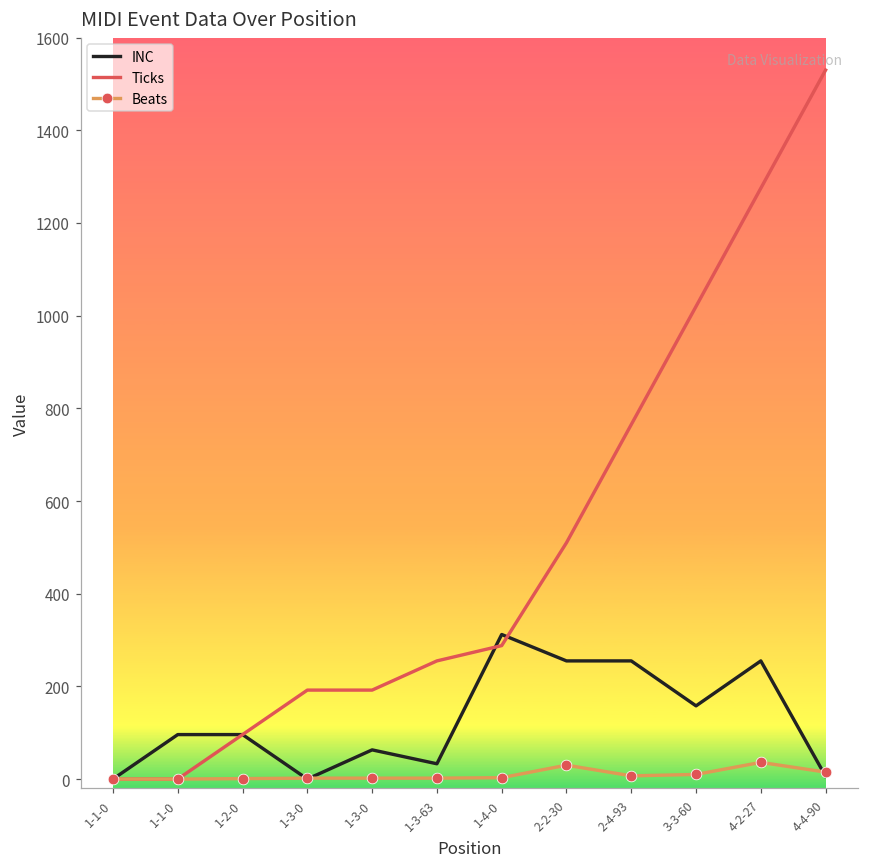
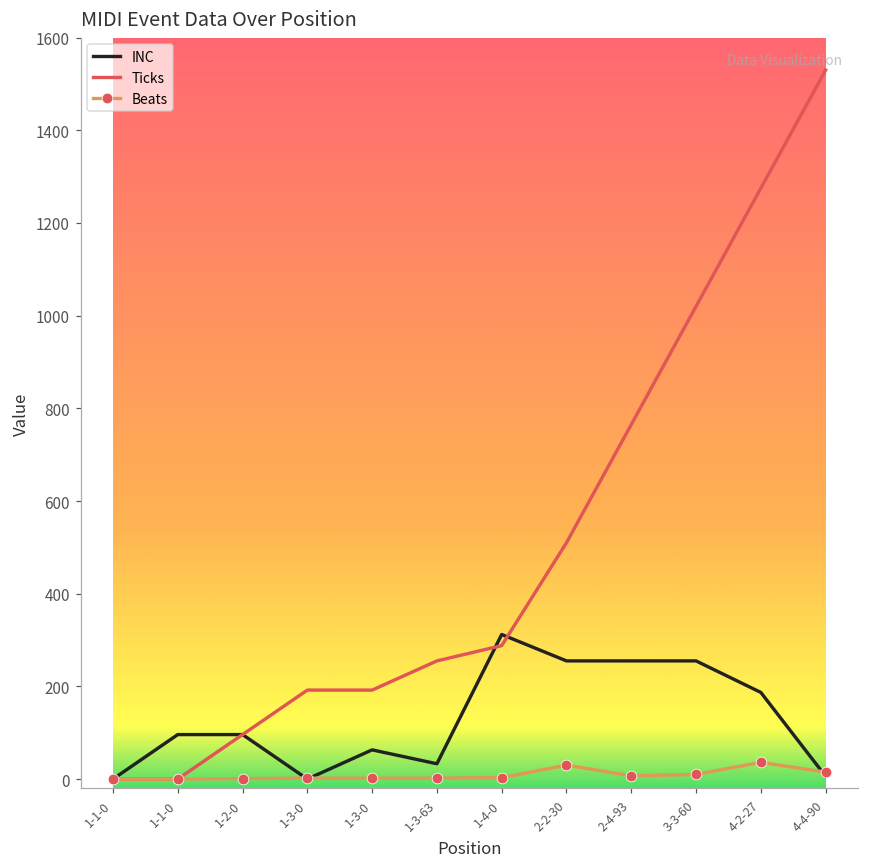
INC, 3-3-60: 160 -> 260
INC, 4-2-27: 260 -> 190
